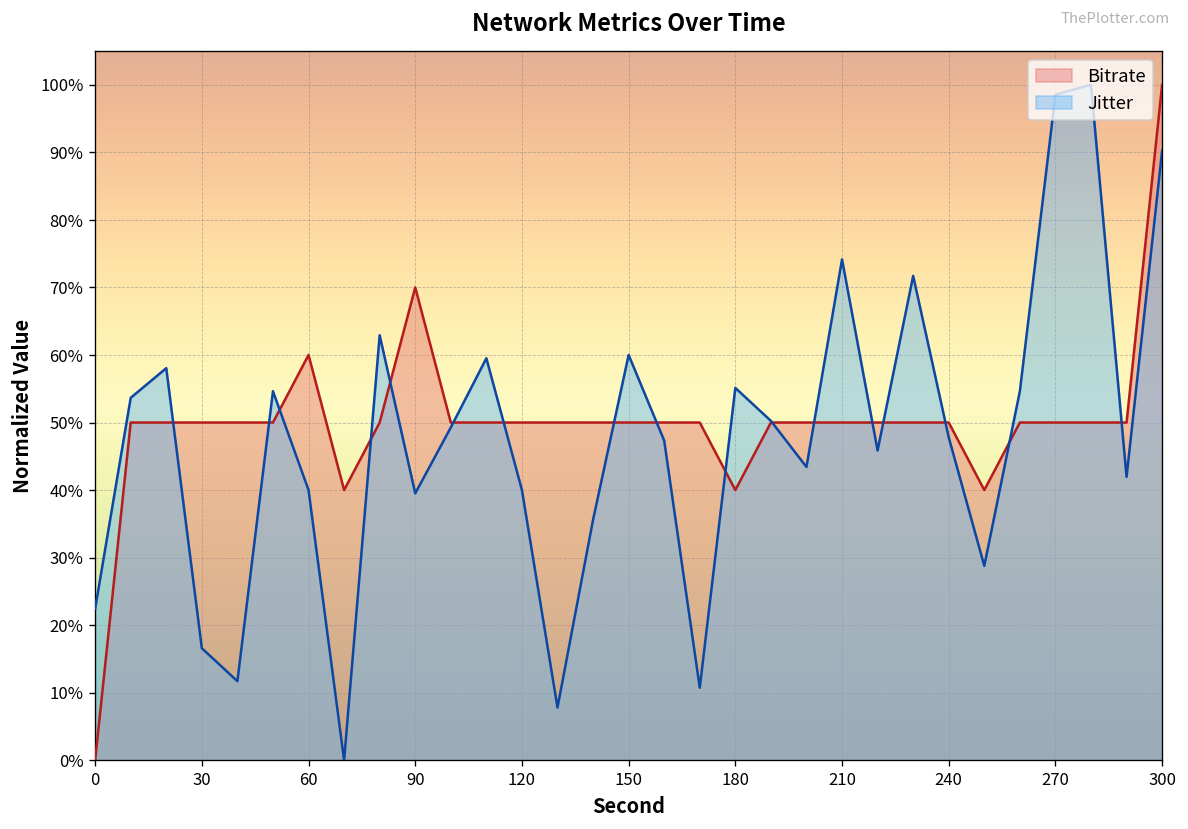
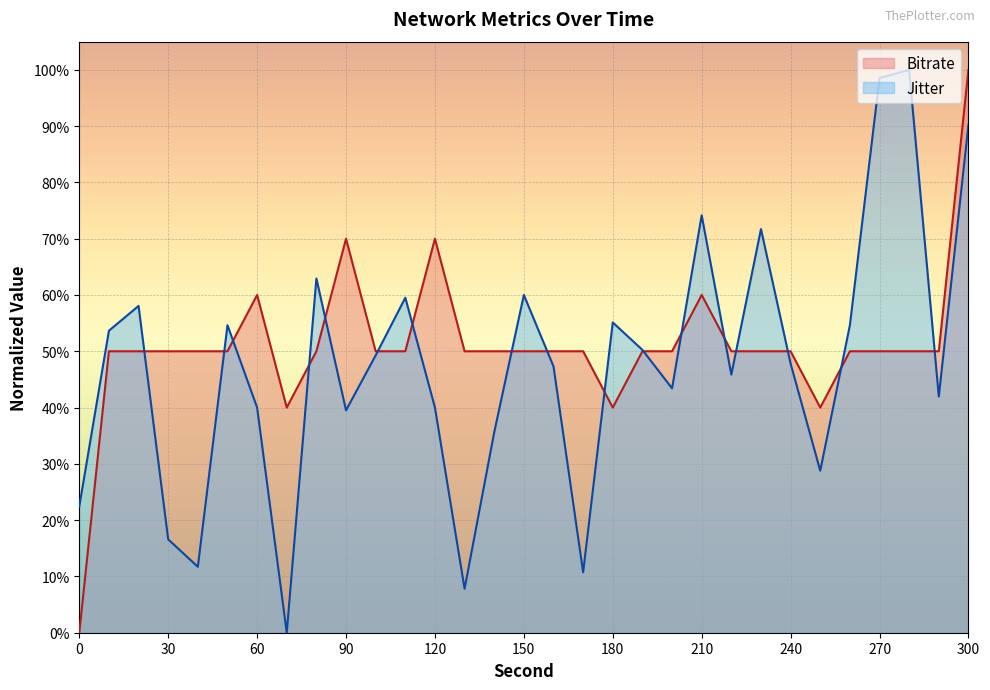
Bitrate, 120: 50% -> 70%
Bitrate, 210: 50% -> 60%
